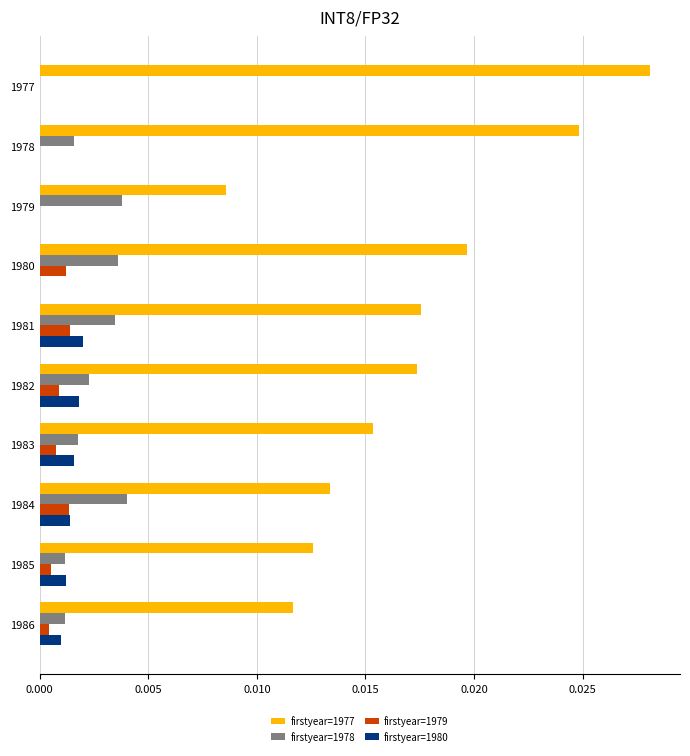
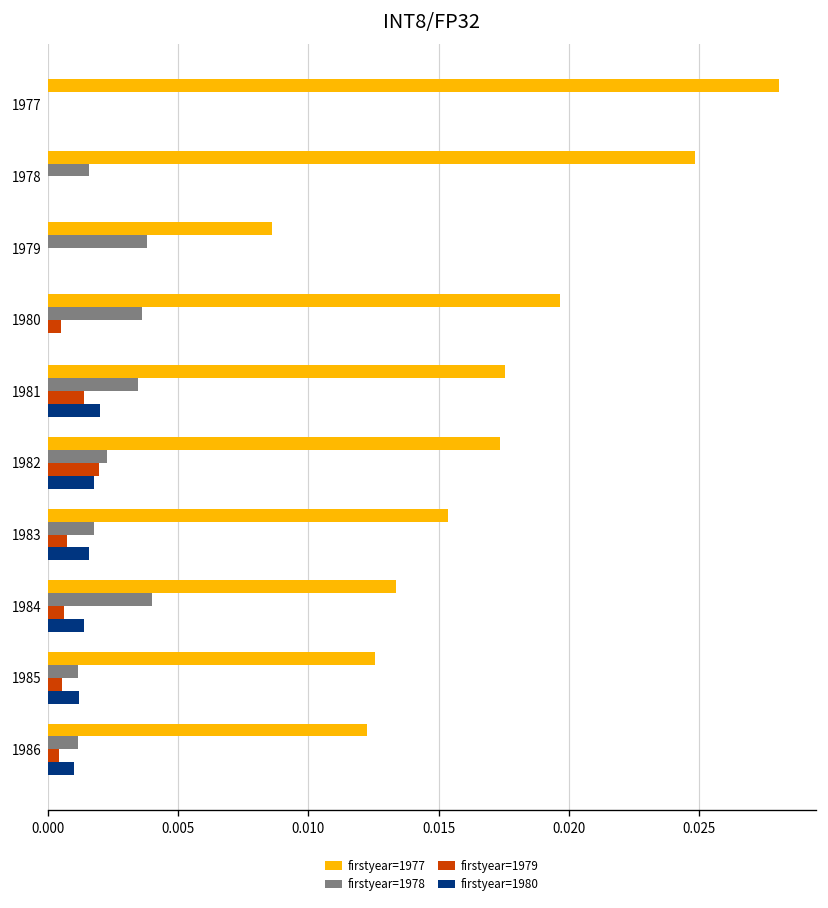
firstyear=1979, 1980: 0.0012 -> 0.0005
firstyear=1979, 1982: 0.0009 -> 0.0020
firstyear=1979, 1984: 0.0014 -> 0.0007
firstyear=1977, 1986: 0.0117 -> 0.0123
